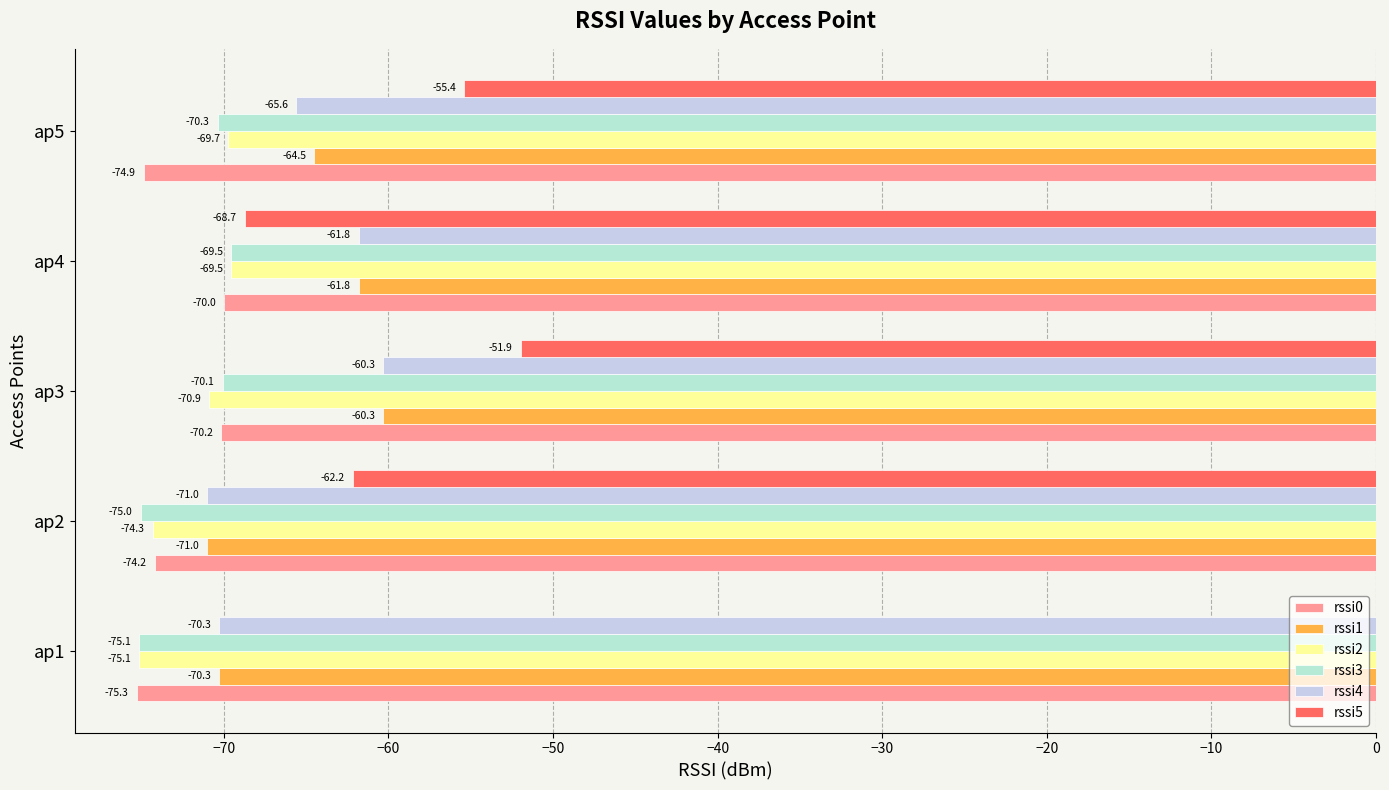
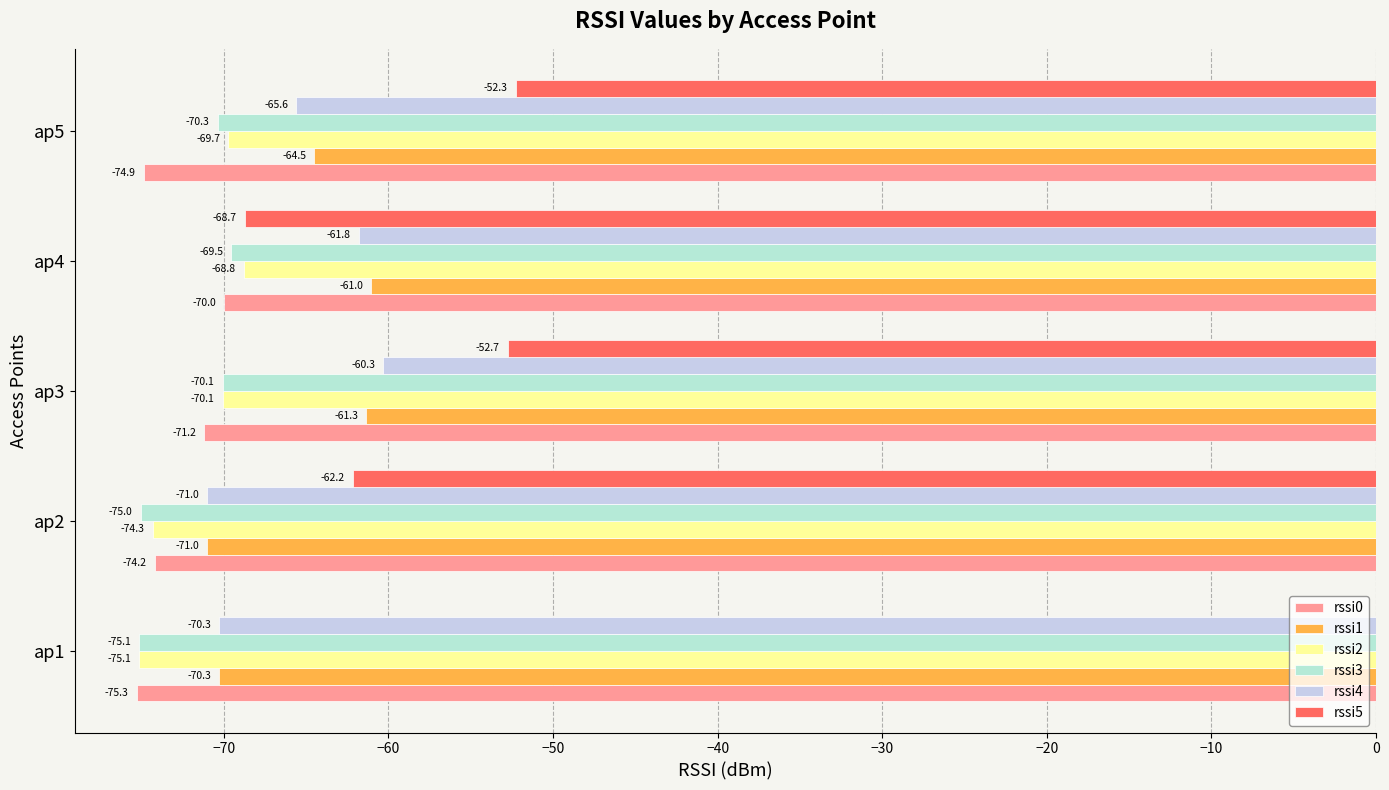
rssi5, ap5: -55.4 -> -52.3
rssi2, ap4: -69.5 -> -68.8
rssi1, ap4: -61.8 -> -61.0
rssi5, ap3: -51.9 -> -52.7
rssi2, ap3: -70.9 -> -70.1
rssi1, ap3: -60.3 -> -61.3
rssi0, ap3: -70.2 -> -71.2
